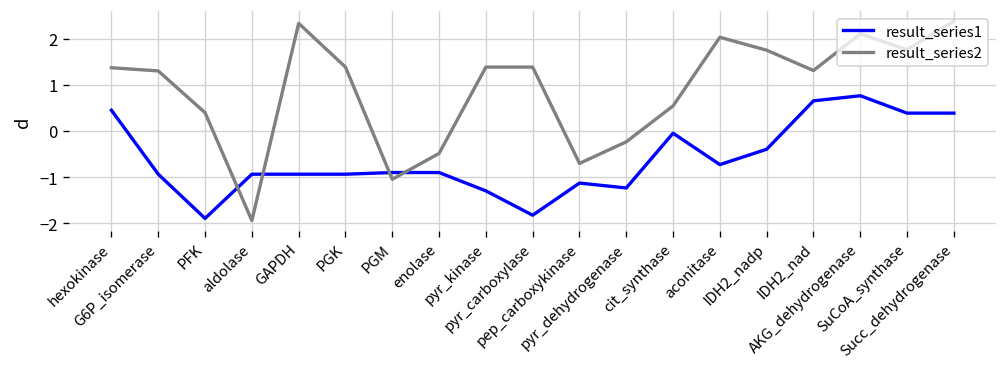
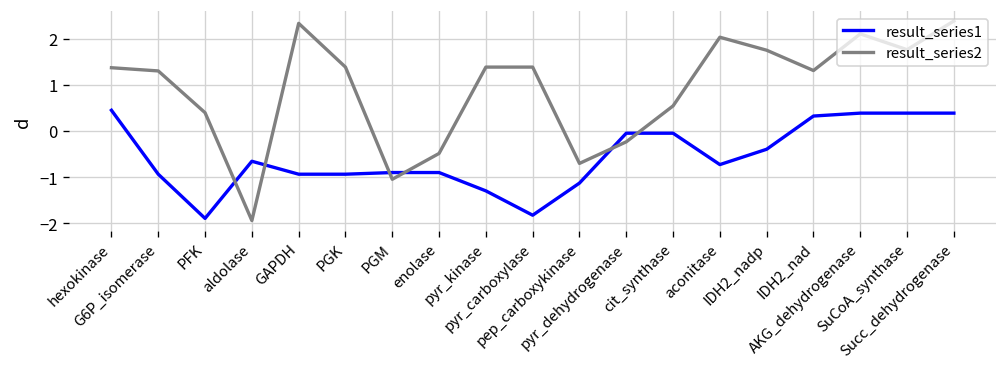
result_series1, aldolase: -0.9 -> -0.7
result_series1, pyr_dehydrogenase: -1.2 -> -0.1
result_series1, IDH2_nad: 0.7 -> 0.3
result_series1, AKG_dehydrogenase: 0.8 -> 0.4
